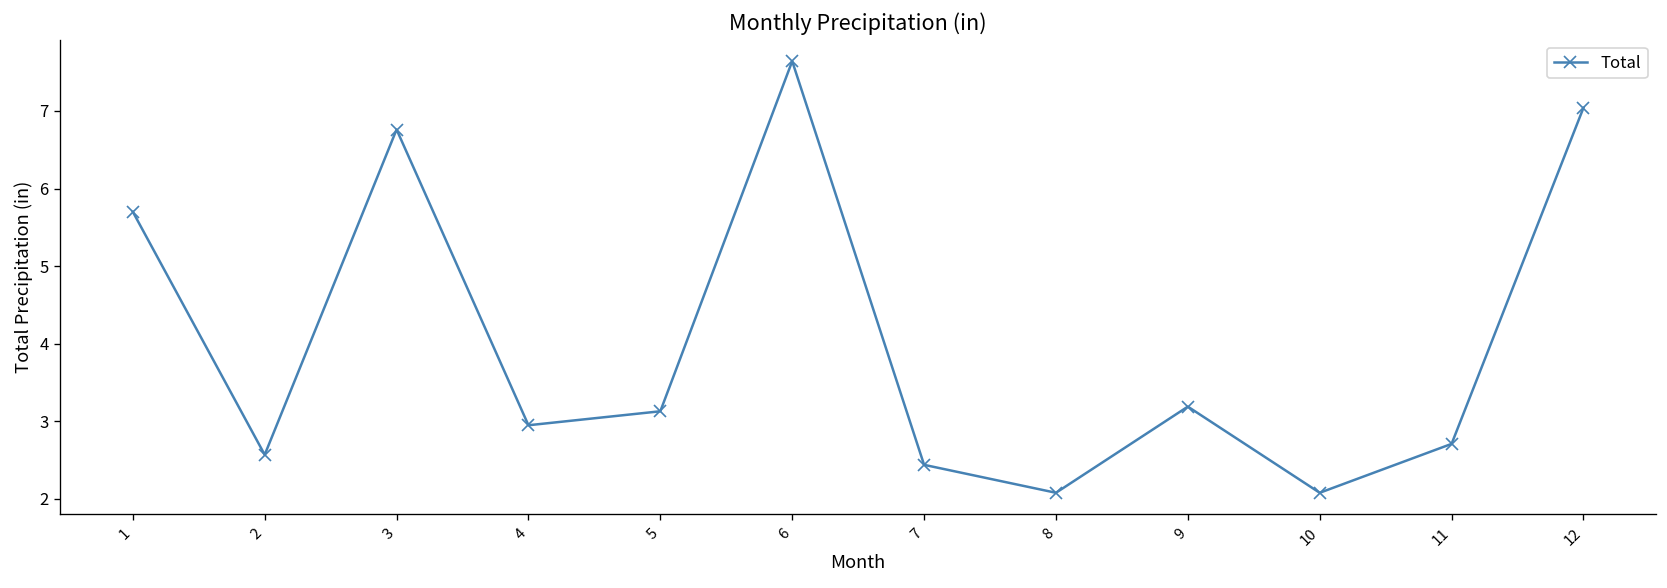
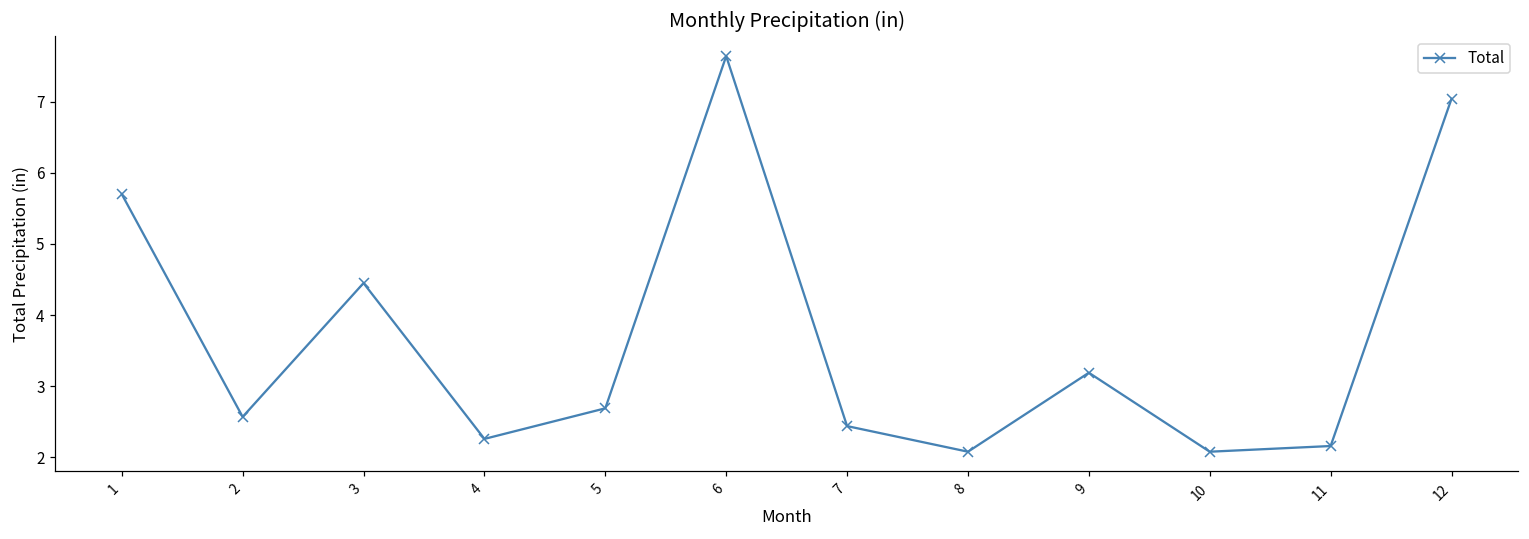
3: 6.8 -> 4.5
4: 3.0 -> 2.3
5: 3.1 -> 2.7
11: 2.7 -> 2.2
